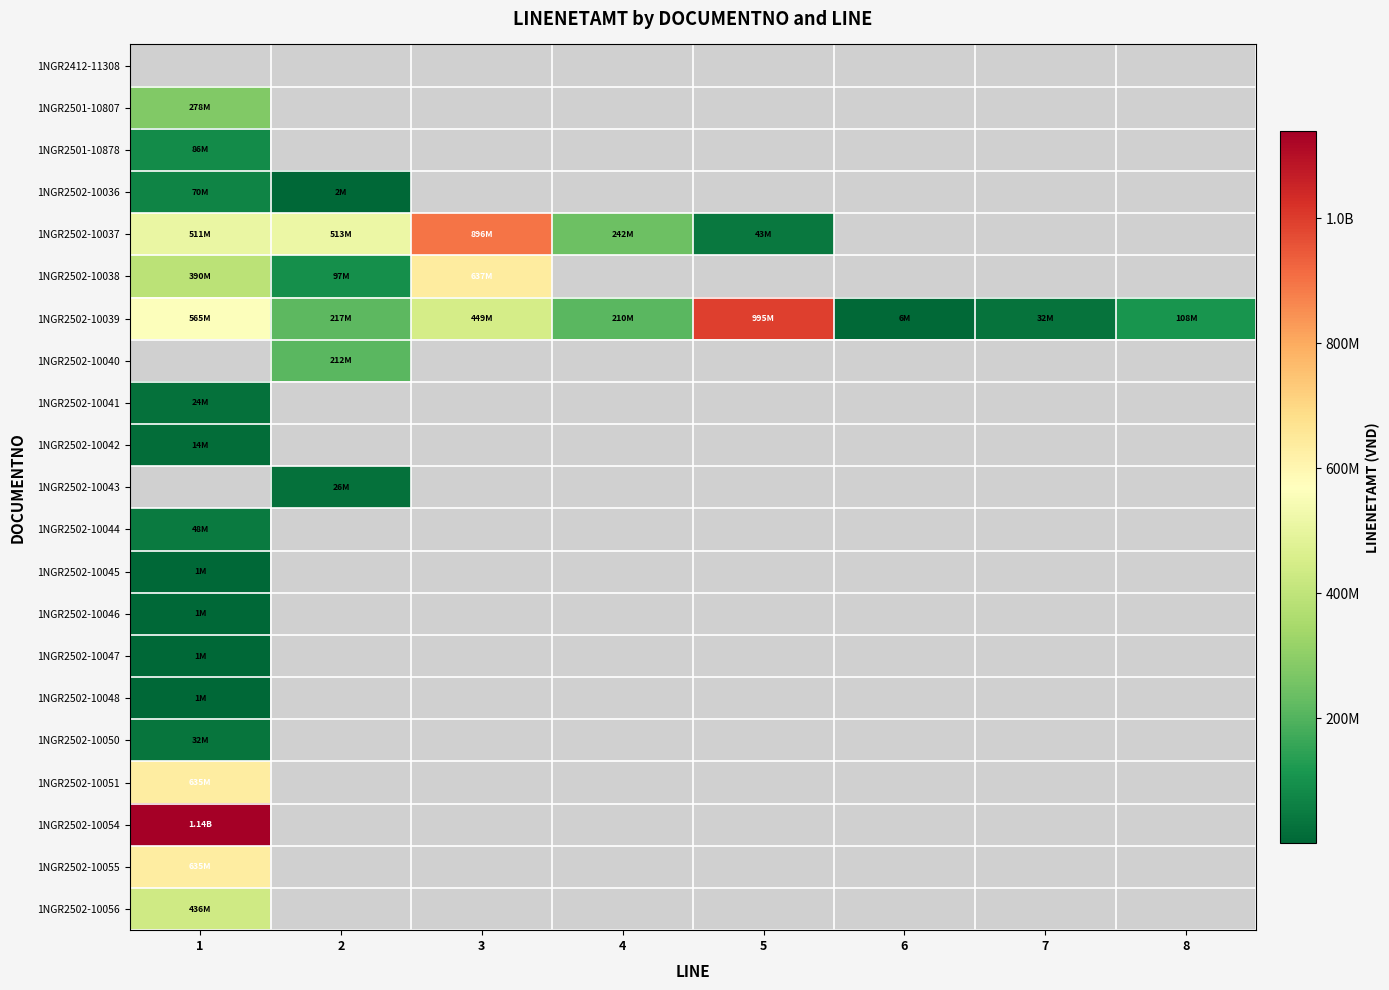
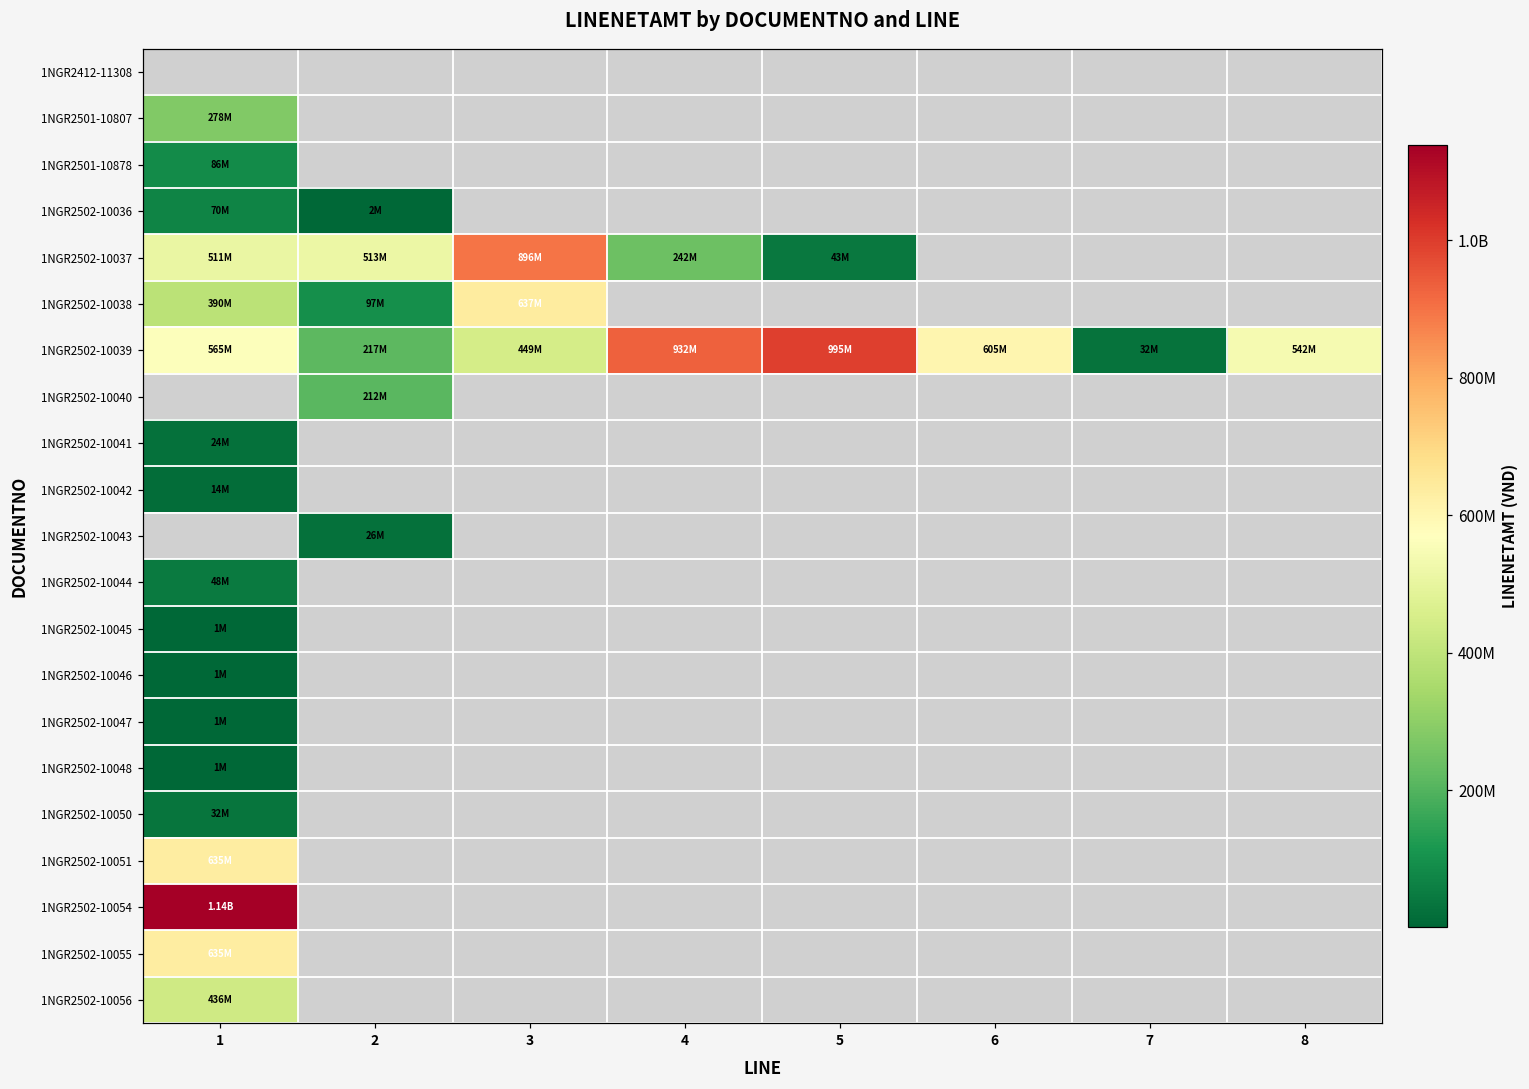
1NGR2502-10039, 4: 210M -> 932M
1NGR2502-10039, 6: 6M -> 605M
1NGR2502-10039, 8: 108M -> 542M
